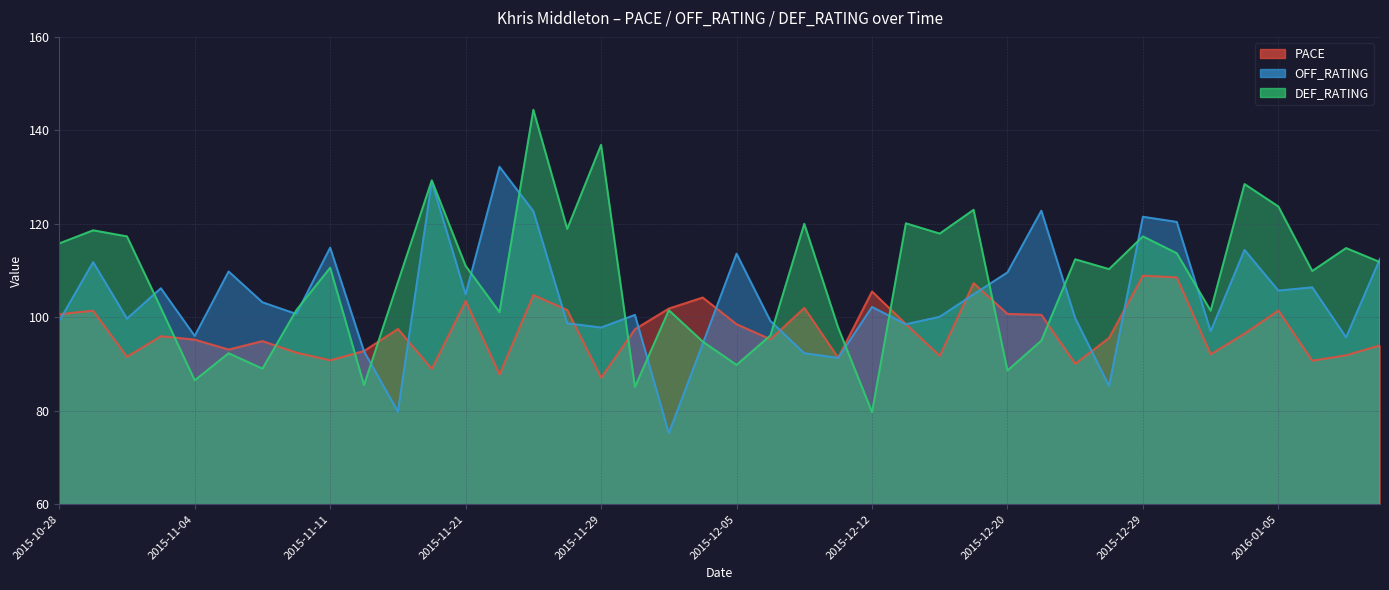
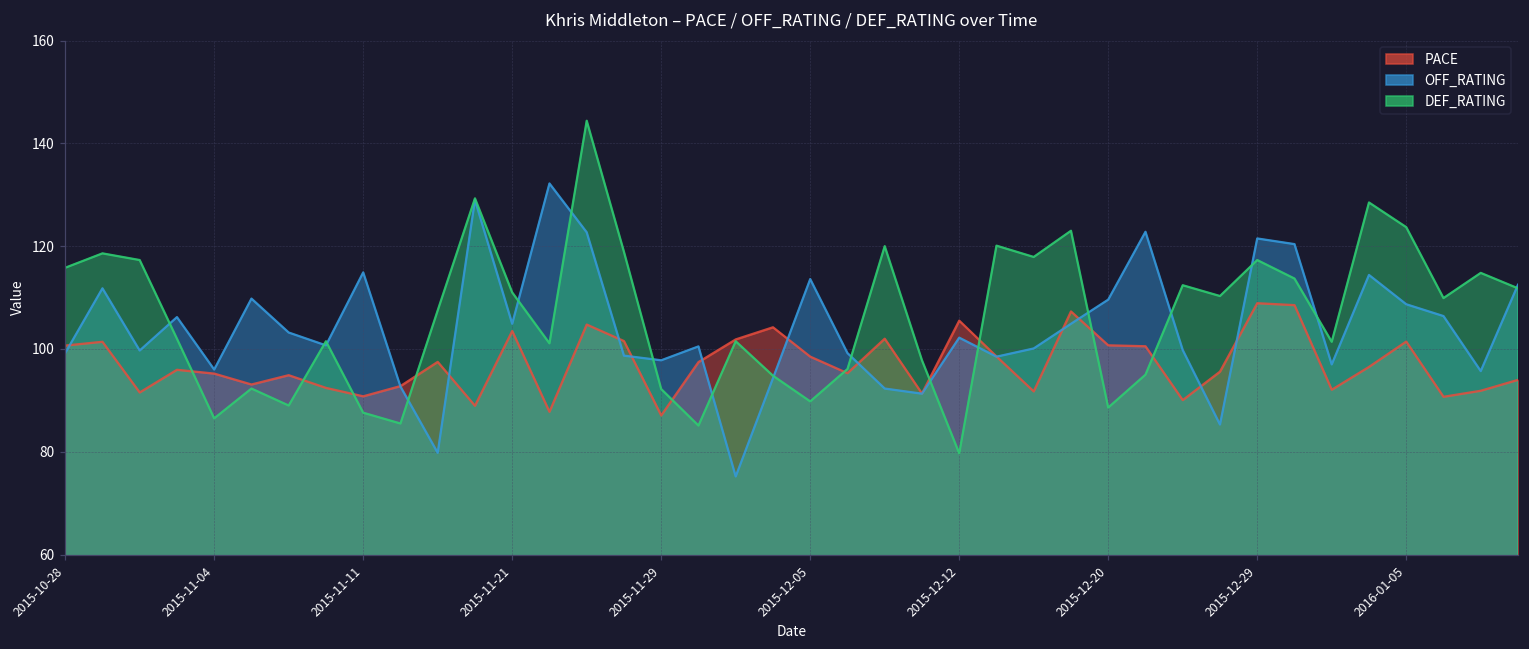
DEF_RATING, 2015-11-11: 111 -> 88
DEF_RATING, 2015-11-29: 137 -> 92
OFF_RATING, 2016-01-05: 106 -> 109
